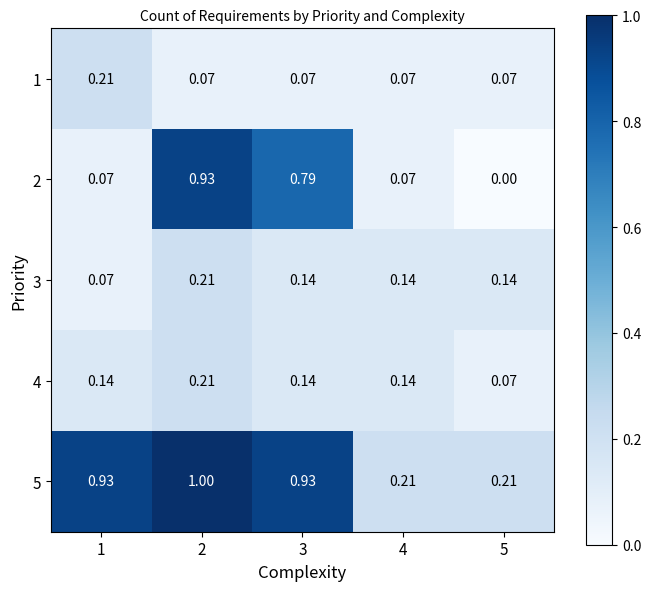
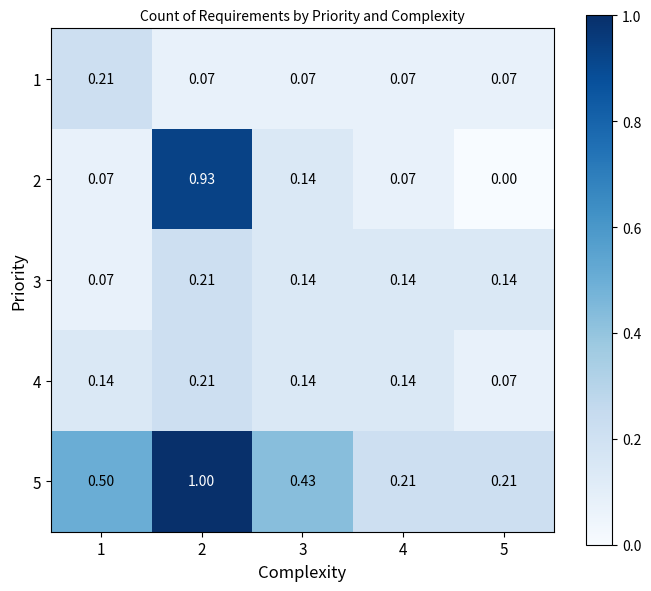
2, 3: 0.79 -> 0.14
5, 1: 0.93 -> 0.50
5, 3: 0.93 -> 0.43
